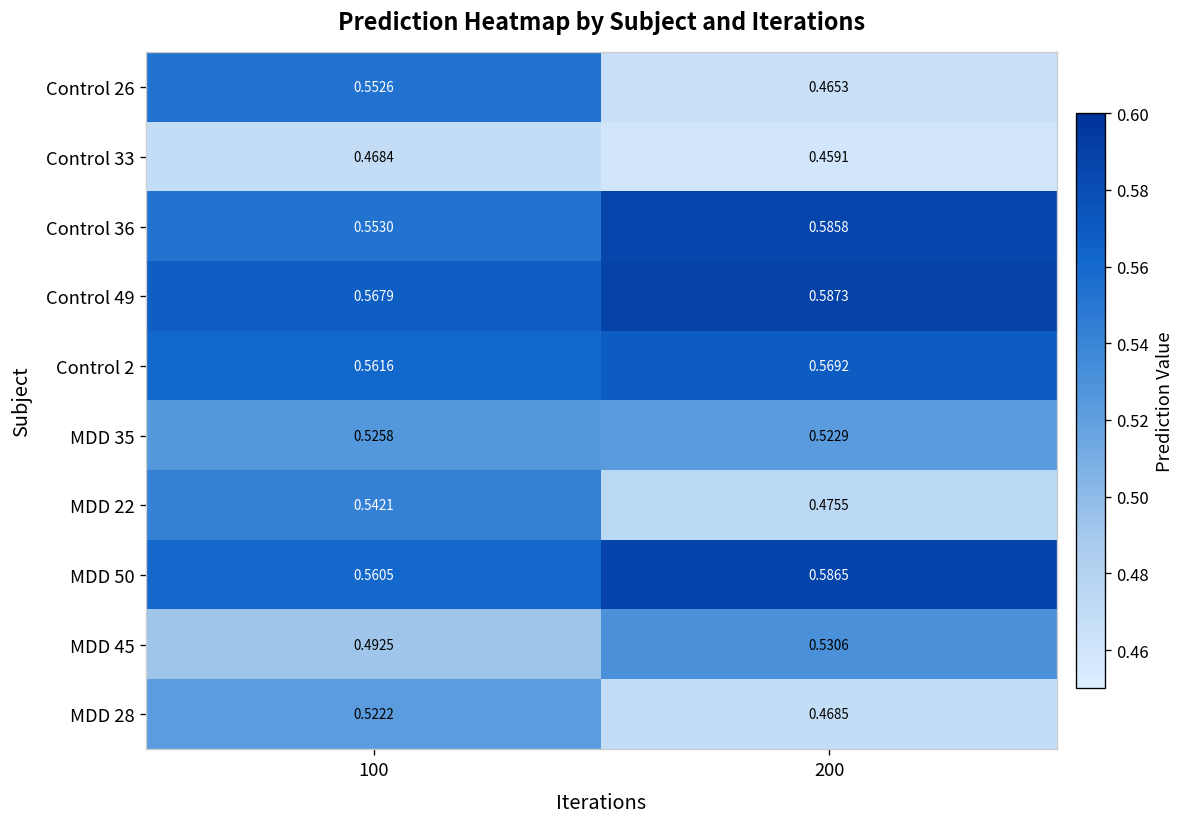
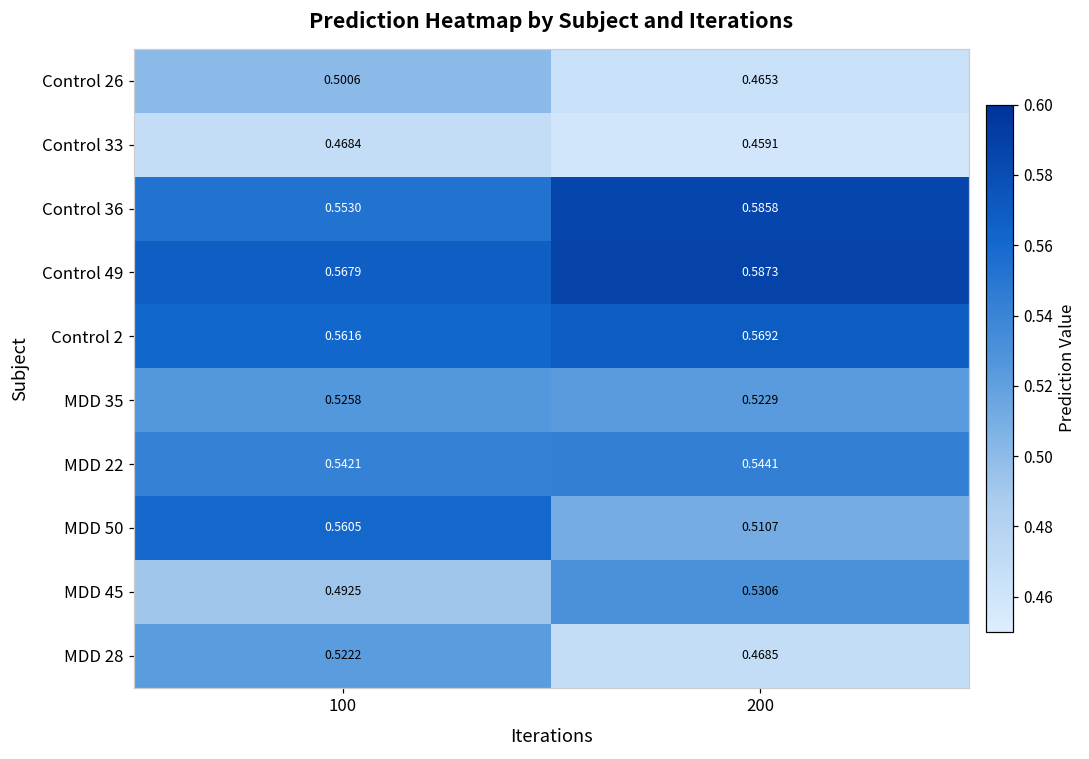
Control 26, 100: 0.5526 -> 0.5006
MDD 22, 200: 0.4755 -> 0.5441
MDD 50, 200: 0.5865 -> 0.5107
